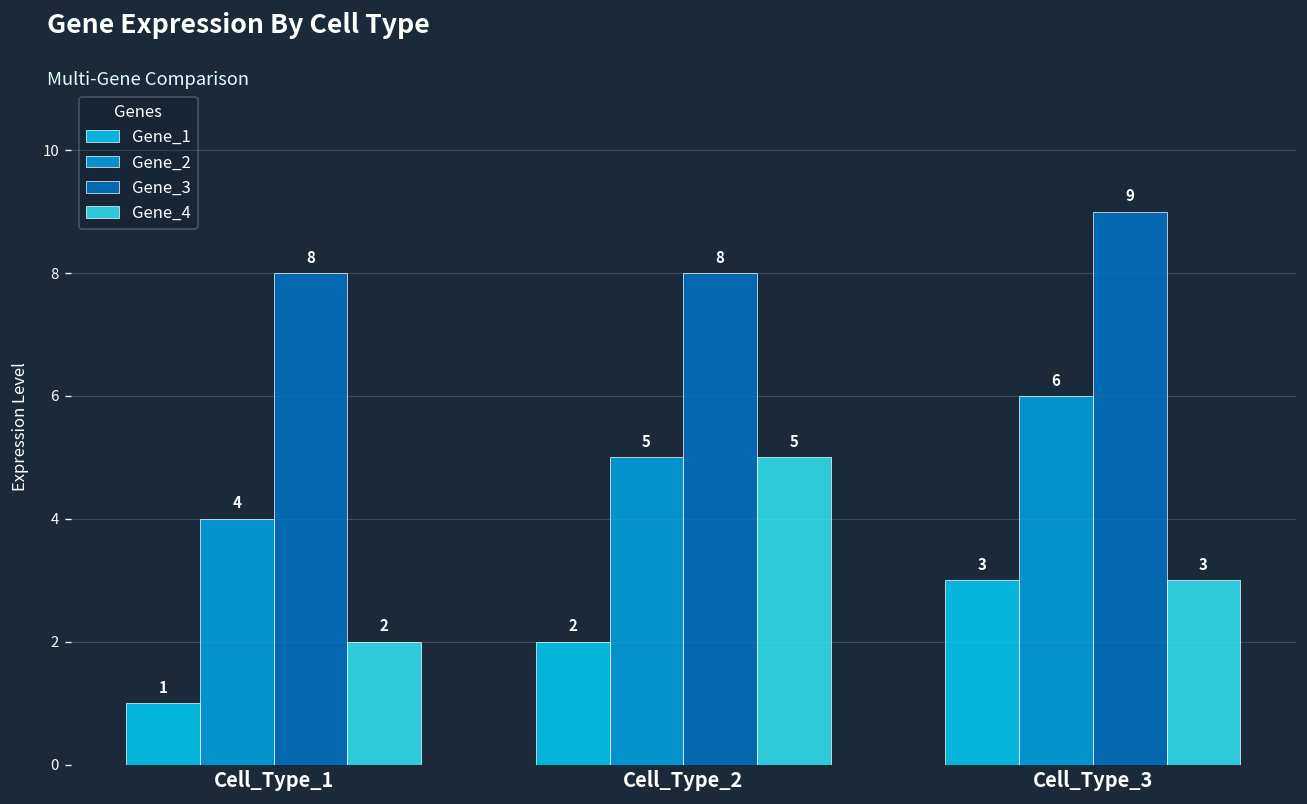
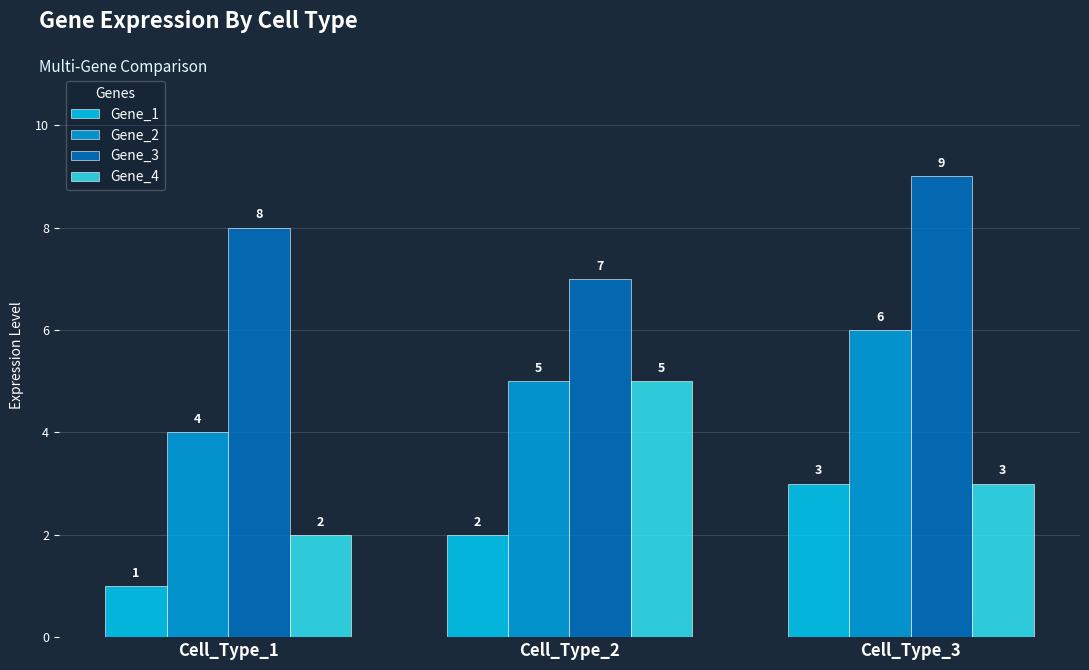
Gene_3, Cell_Type_2: 8 -> 7
